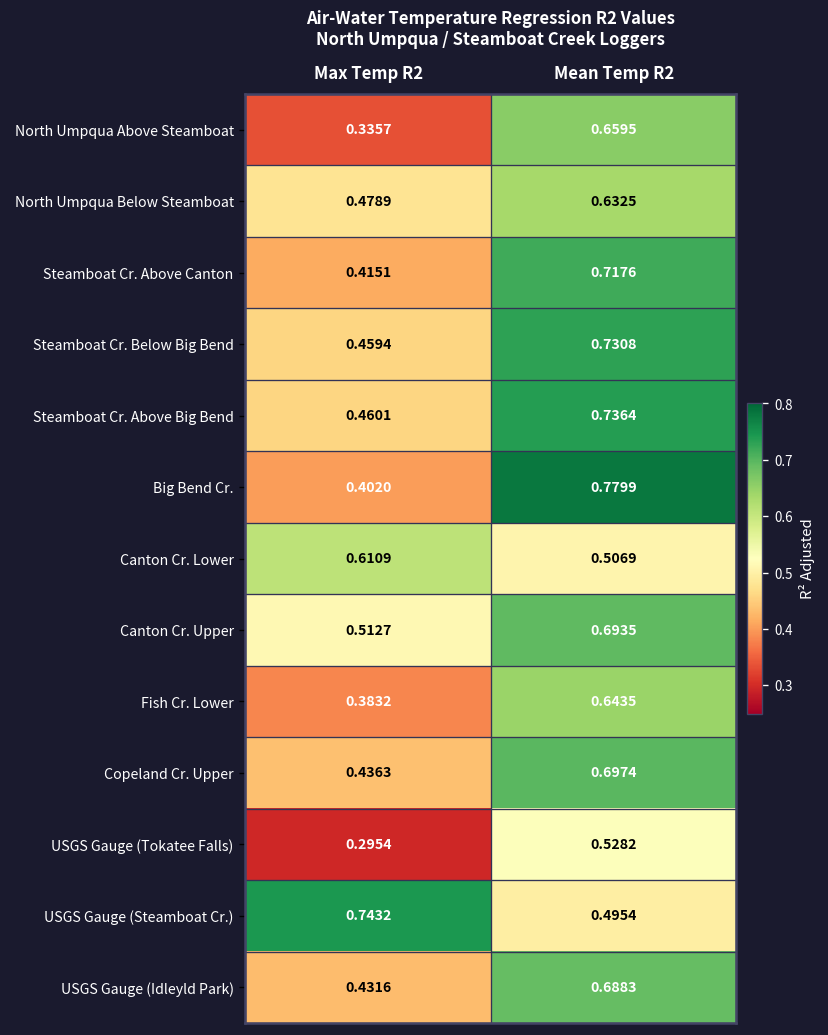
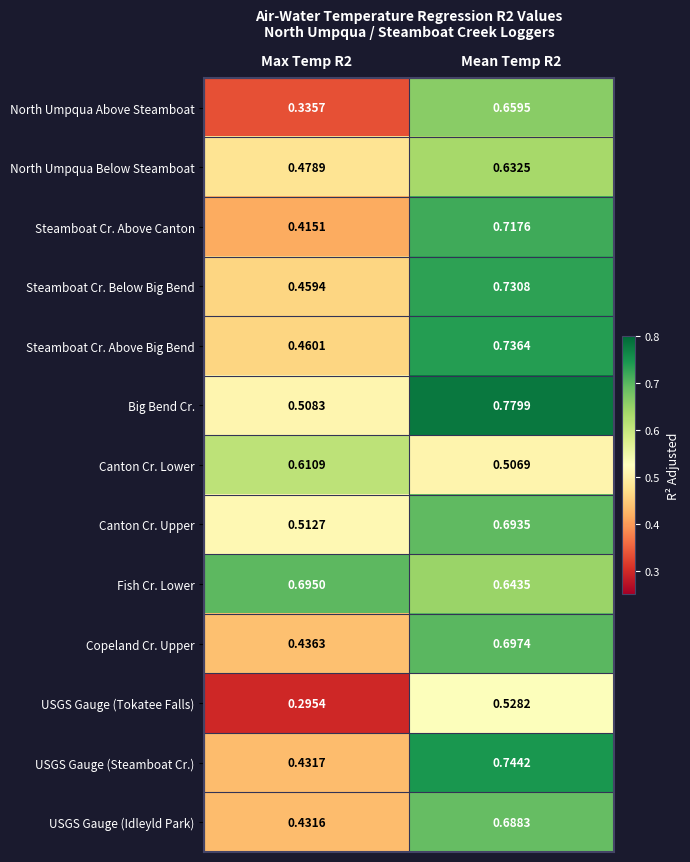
Big Bend Cr., Max Temp R2: 0.4020 -> 0.5083
Fish Cr. Lower, Max Temp R2: 0.3832 -> 0.6950
USGS Gauge (Steamboat Cr.), Max Temp R2: 0.7432 -> 0.4317
USGS Gauge (Steamboat Cr.), Mean Temp R2: 0.4954 -> 0.7442
